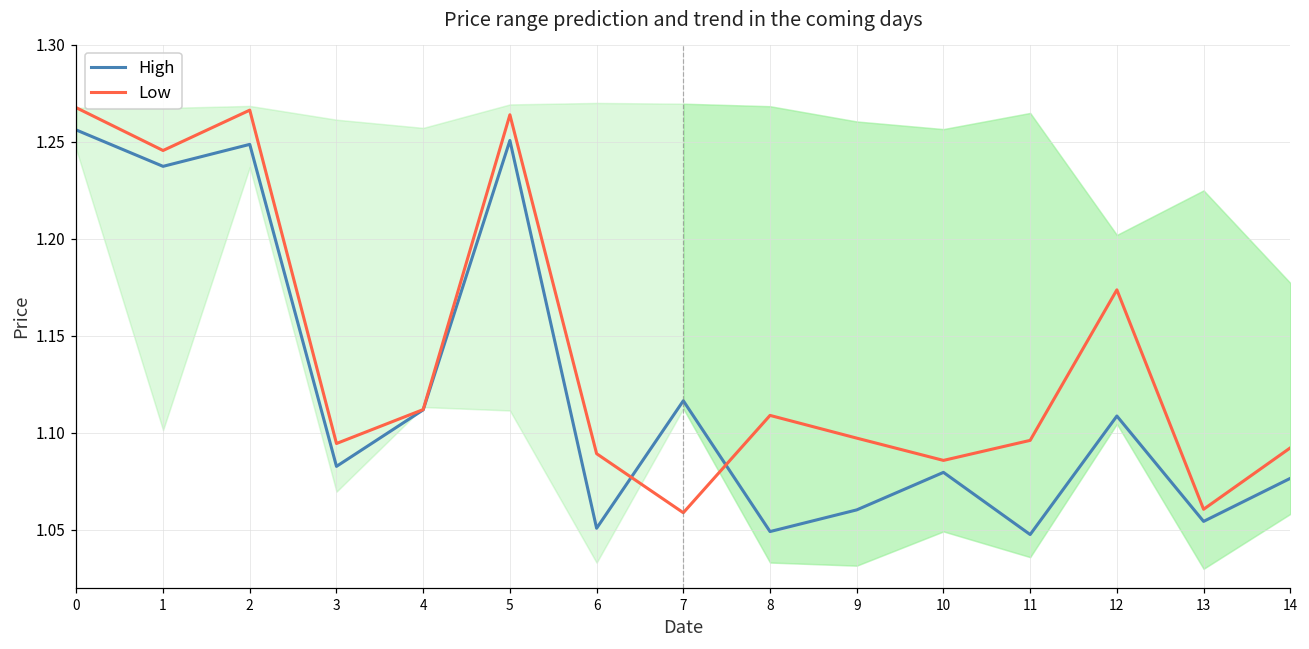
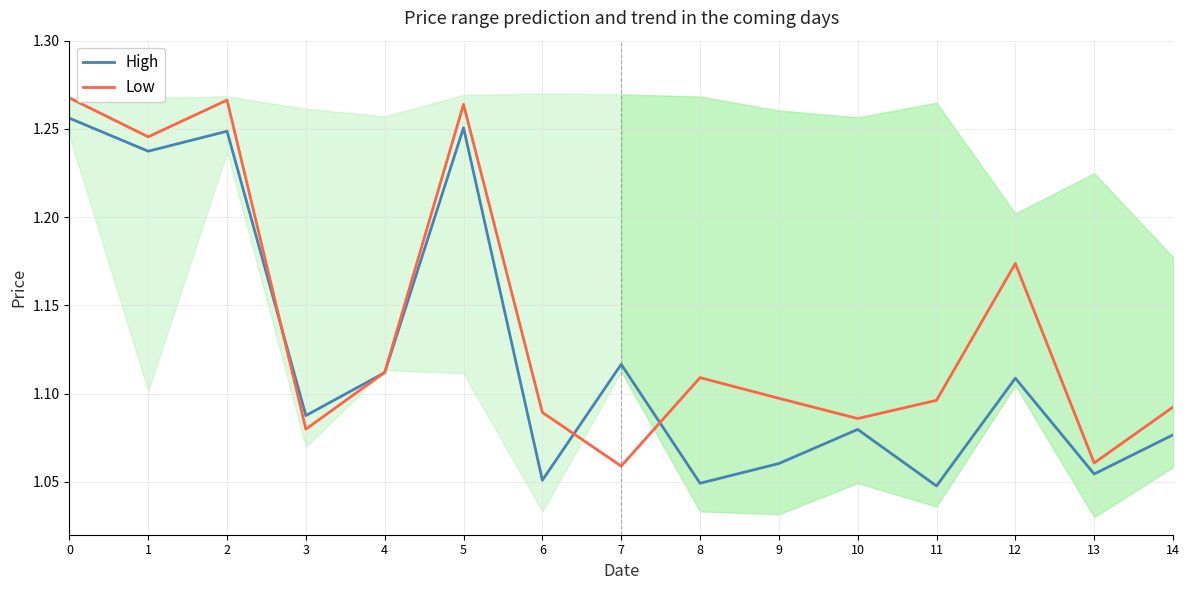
High, 3: 1.083 -> 1.088
Low, 3: 1.095 -> 1.080
